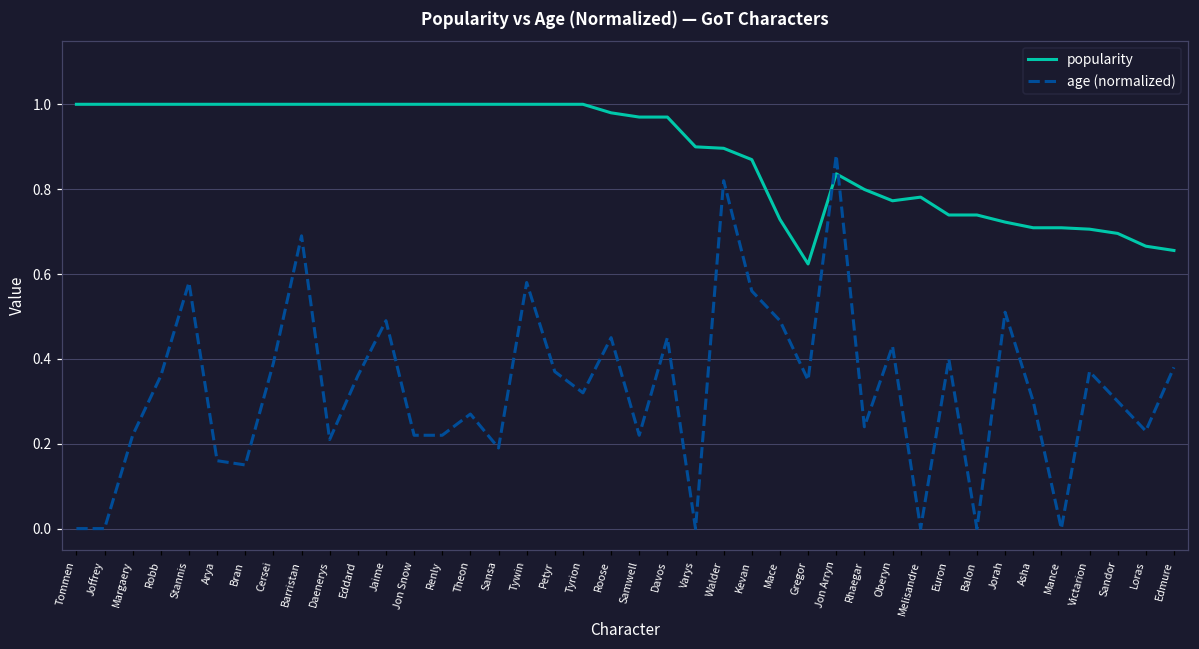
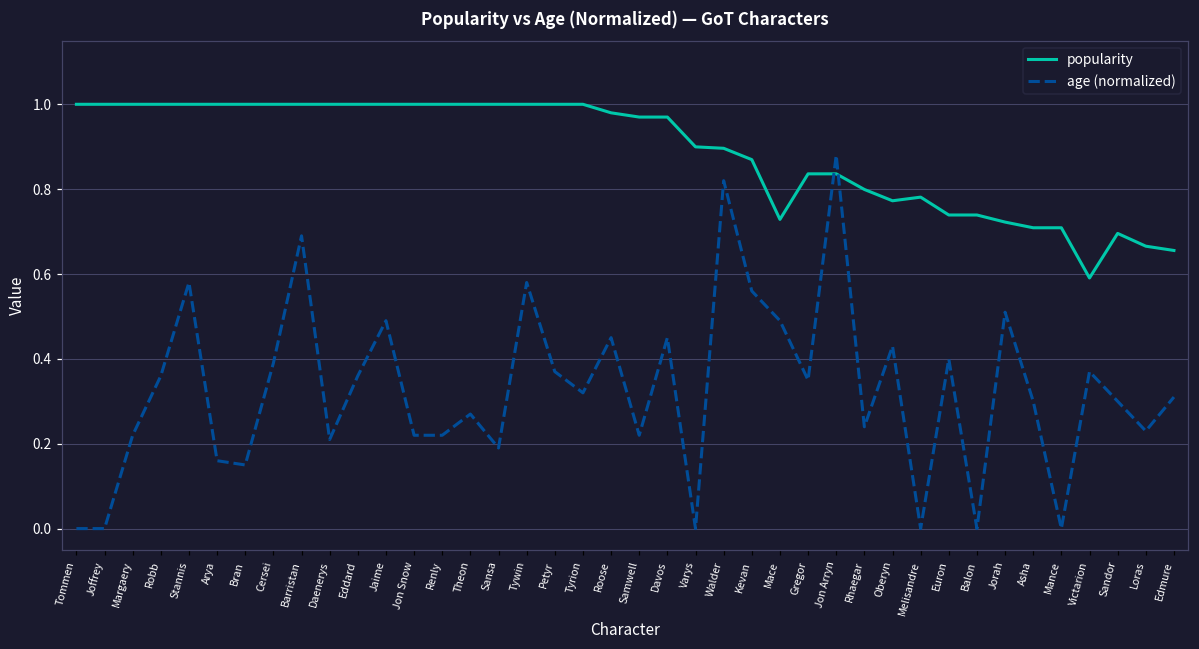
popularity, Gregor: 0.62 -> 0.84
popularity, Victarion: 0.71 -> 0.59
age (normalized), Edmure: 0.38 -> 0.31
